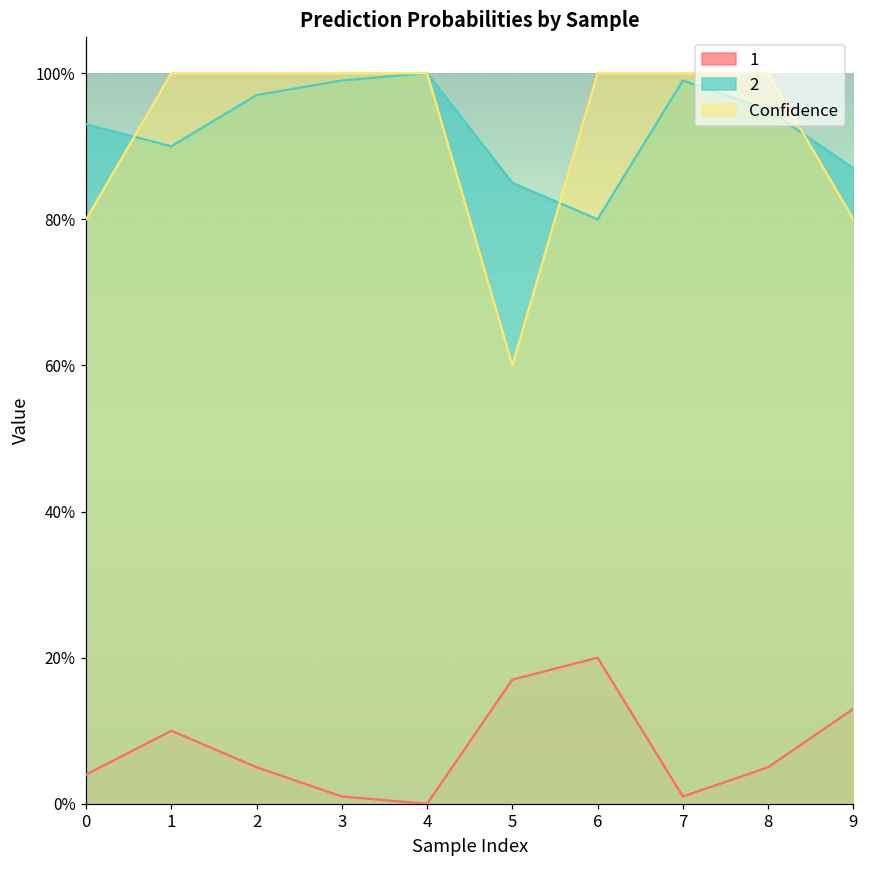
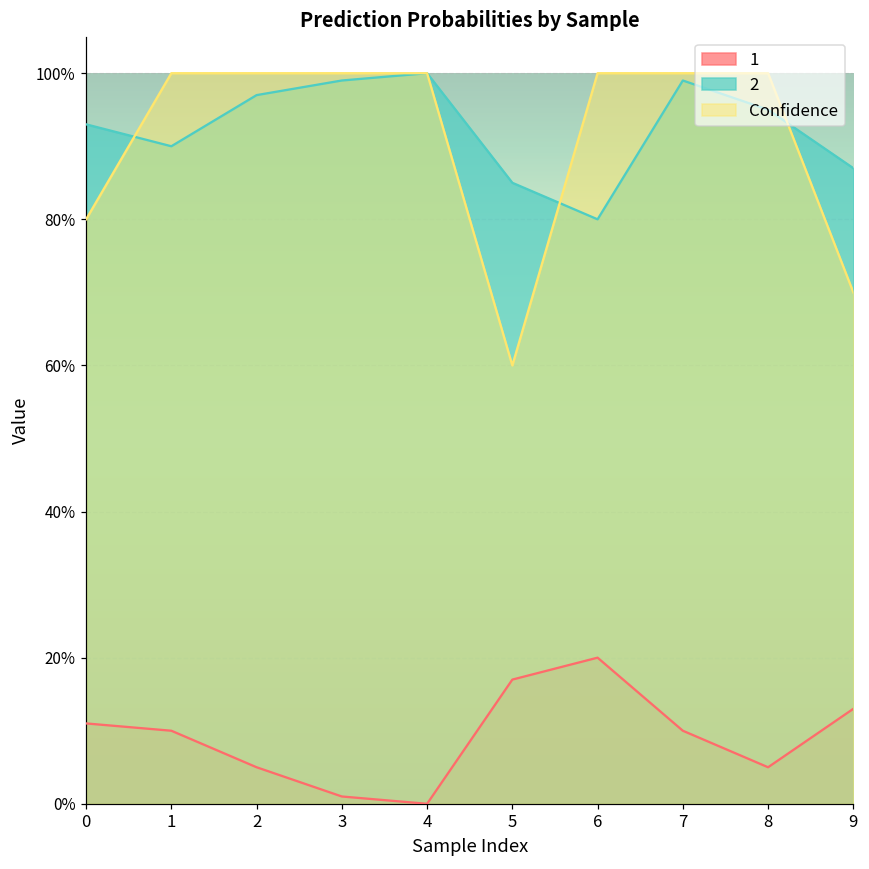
1, 0: 4% -> 11%
1, 7: 1% -> 10%
Confidence, 9: 80% -> 70%
